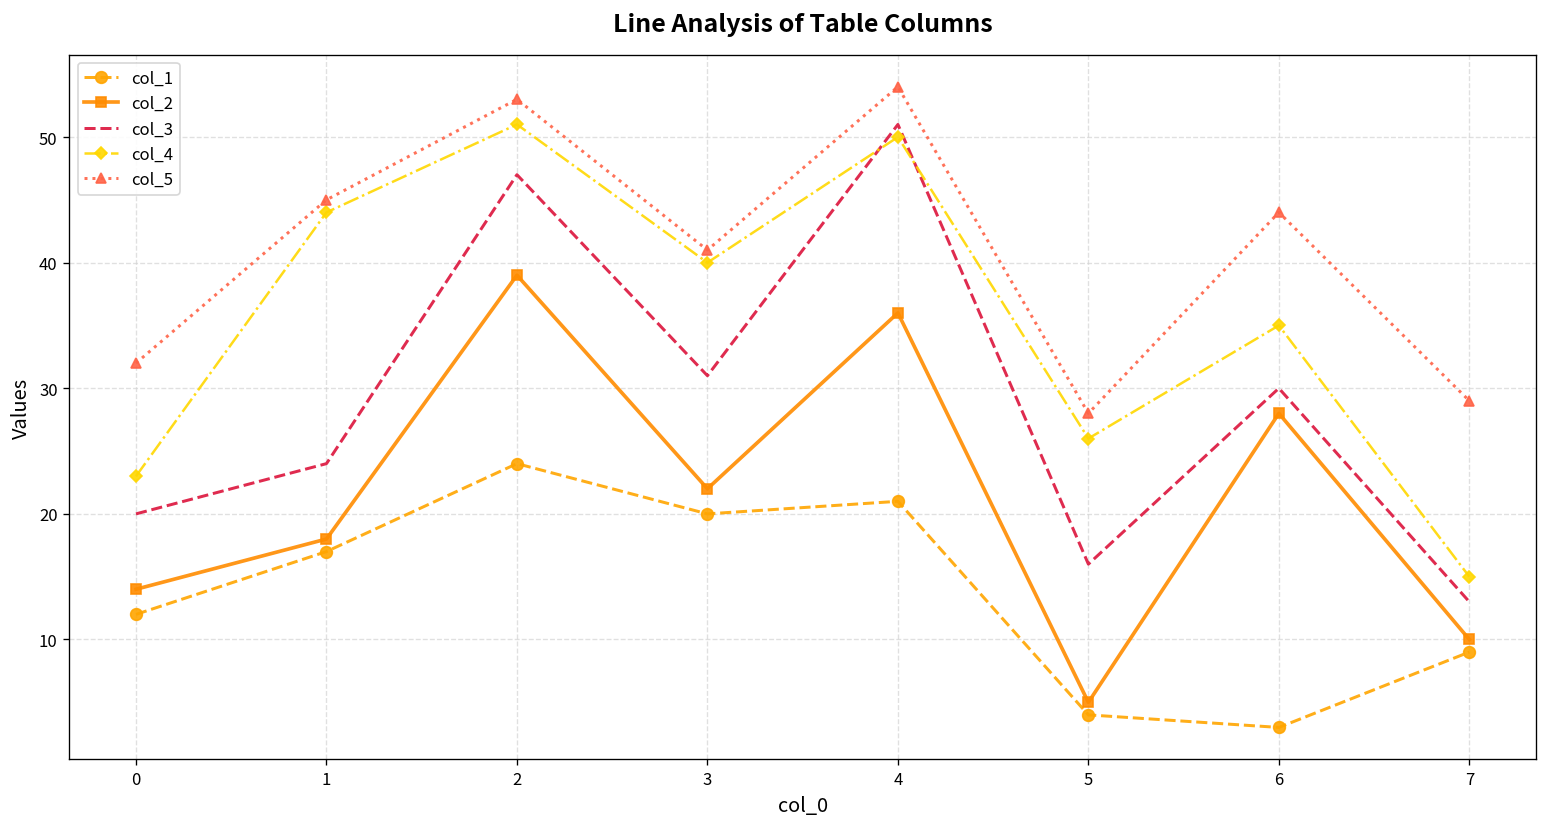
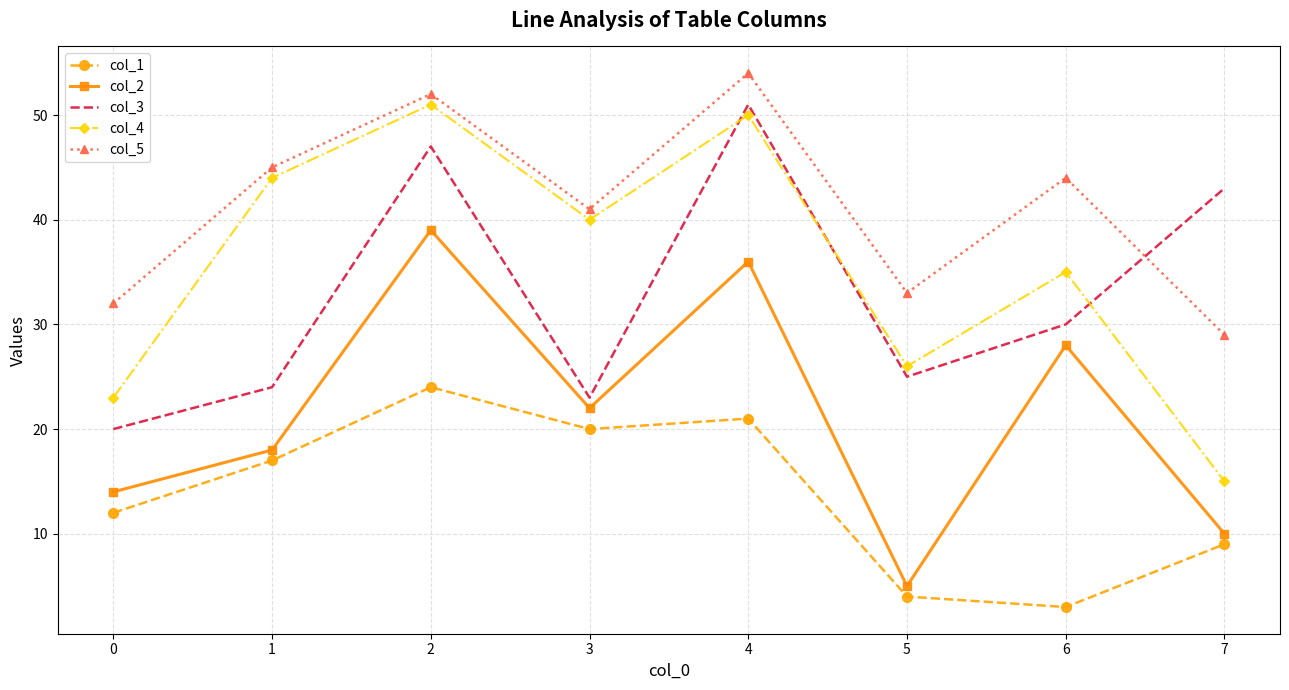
col_5, 2: 53 -> 52
col_3, 3: 31 -> 23
col_3, 5: 16 -> 25
col_5, 5: 28 -> 33
col_3, 7: 13 -> 43
